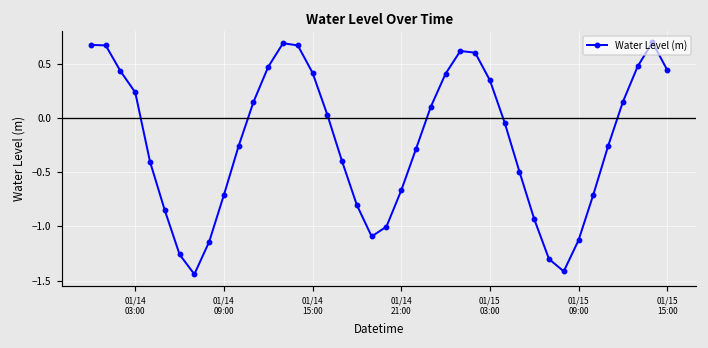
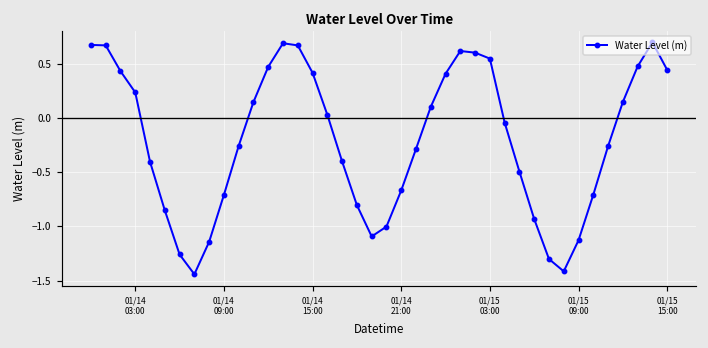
01/15 03:00: 0.3 -> 0.5
